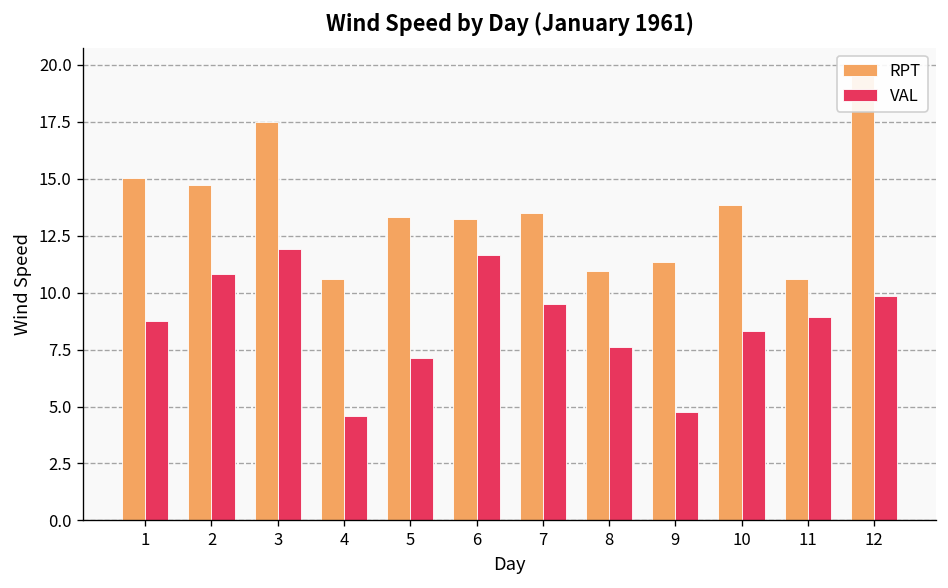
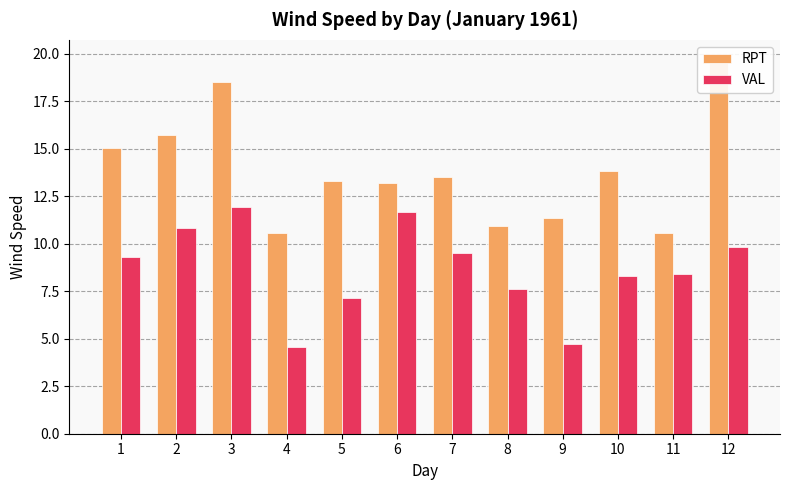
VAL, 1: 8.8 -> 9.3
RPT, 2: 14.7 -> 15.8
RPT, 3: 17.5 -> 18.5
VAL, 11: 8.9 -> 8.4
